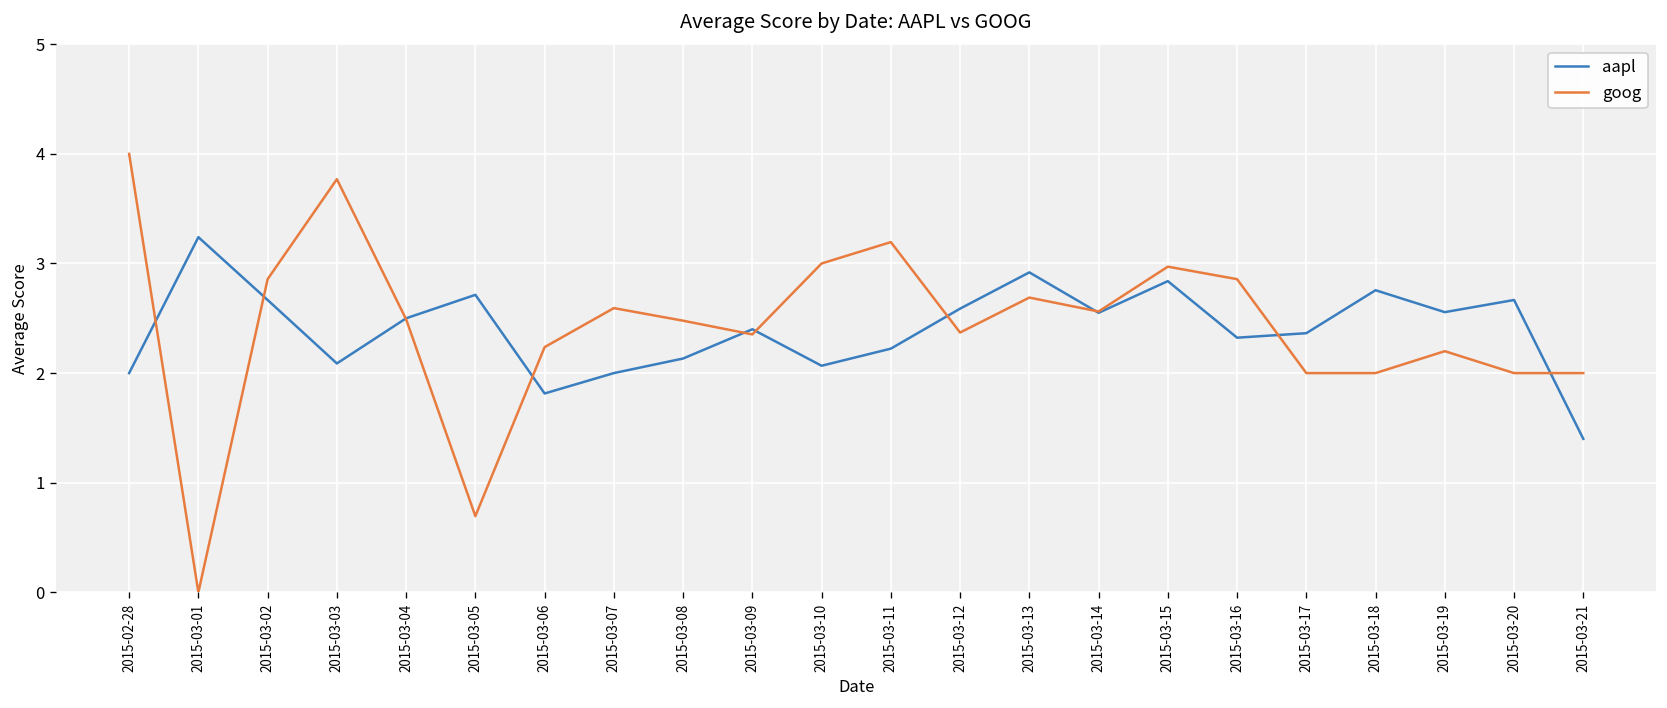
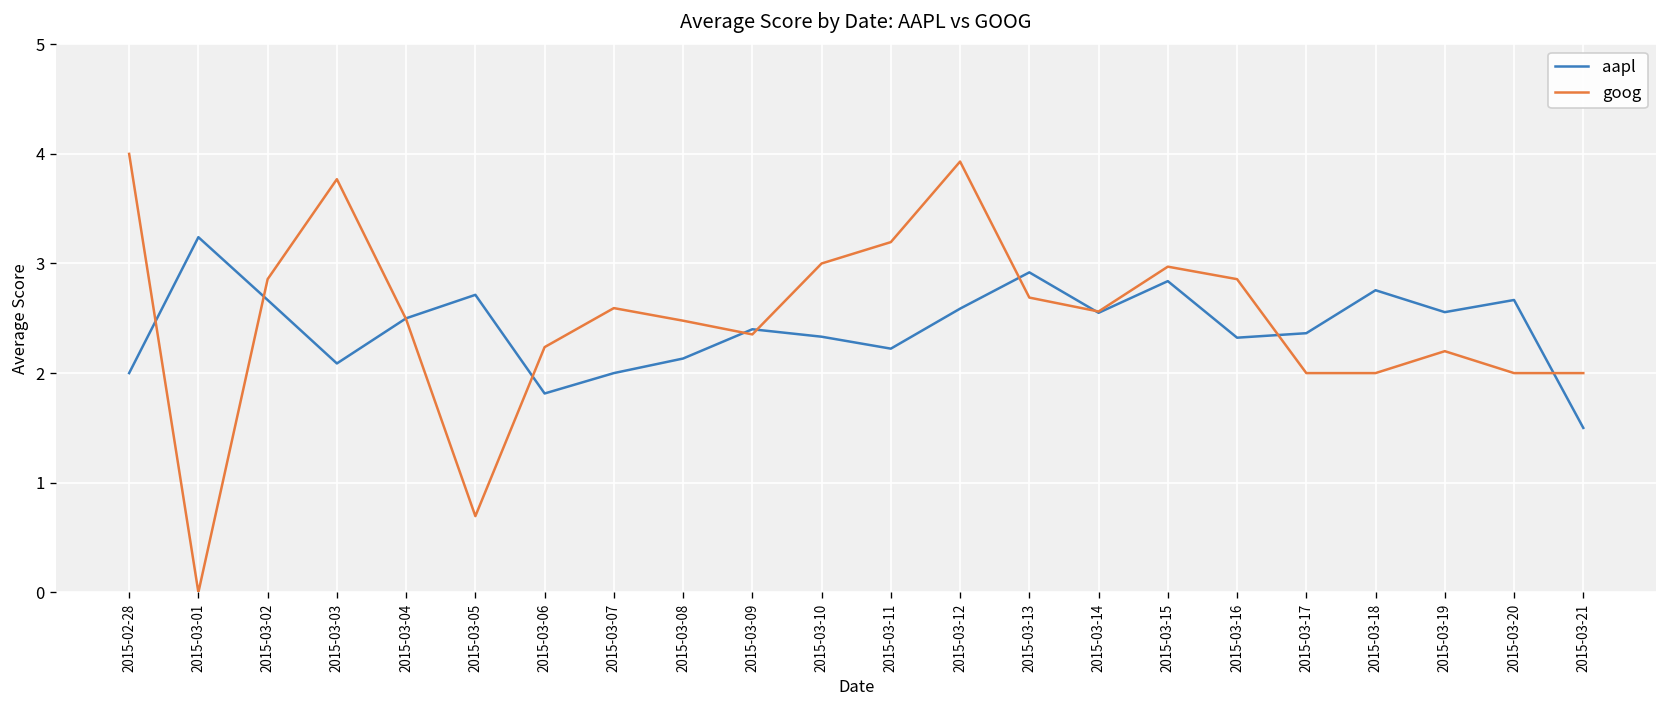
aapl, 2015-03-10: 2.1 -> 2.3
goog, 2015-03-12: 2.4 -> 3.9
aapl, 2015-03-21: 1.4 -> 1.5
